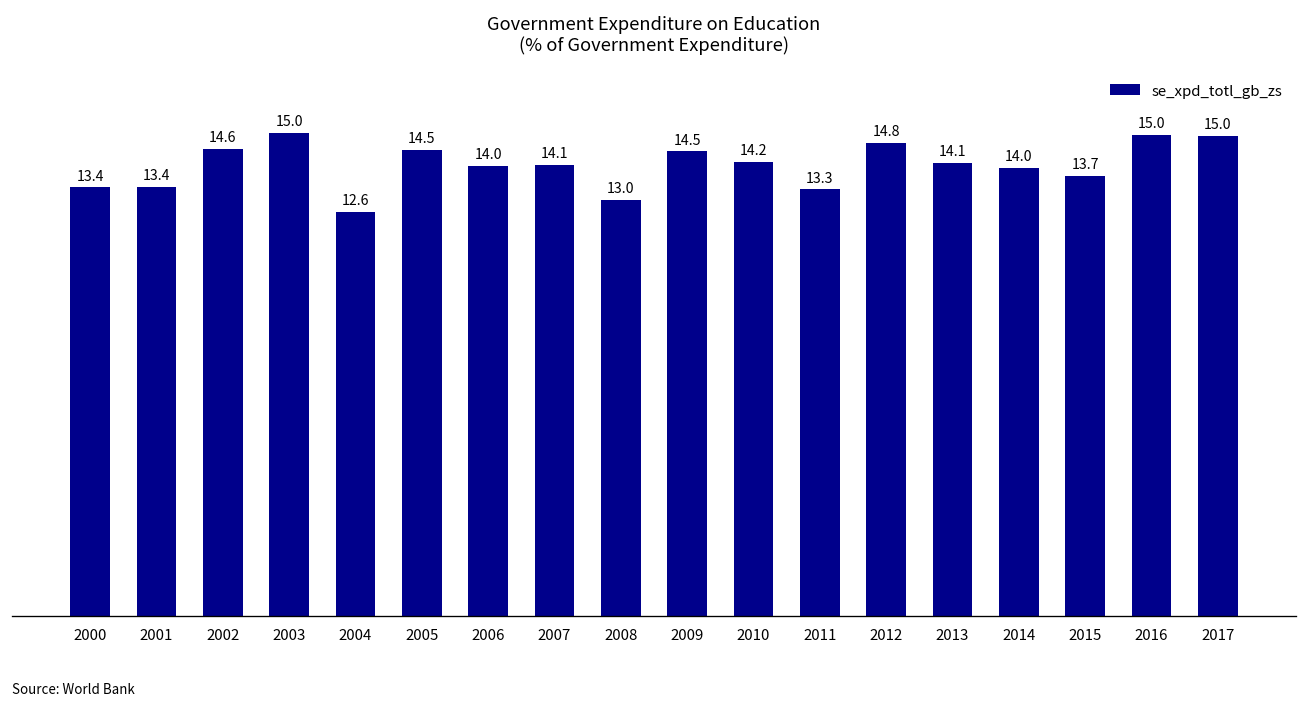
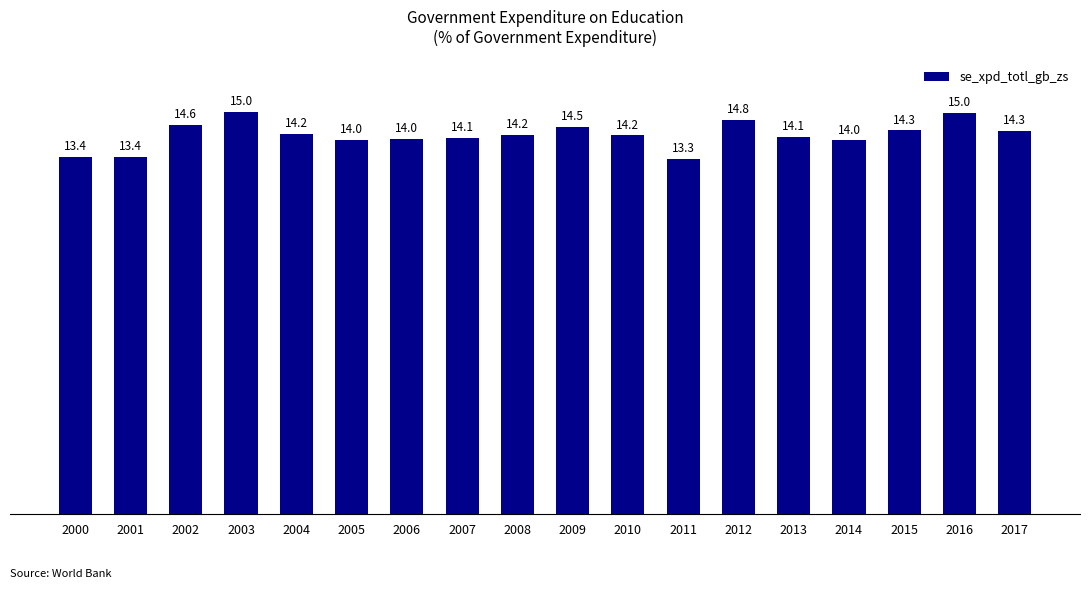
2004: 12.6 -> 14.2
2005: 14.5 -> 14.0
2008: 13.0 -> 14.2
2015: 13.7 -> 14.3
2017: 15.0 -> 14.3
